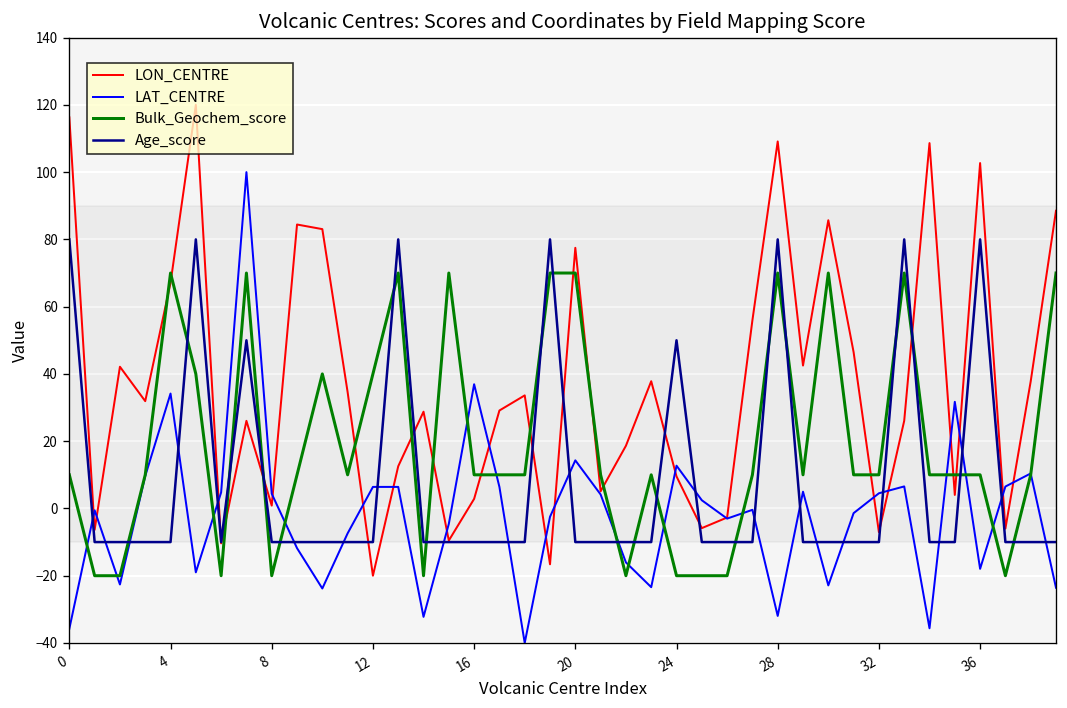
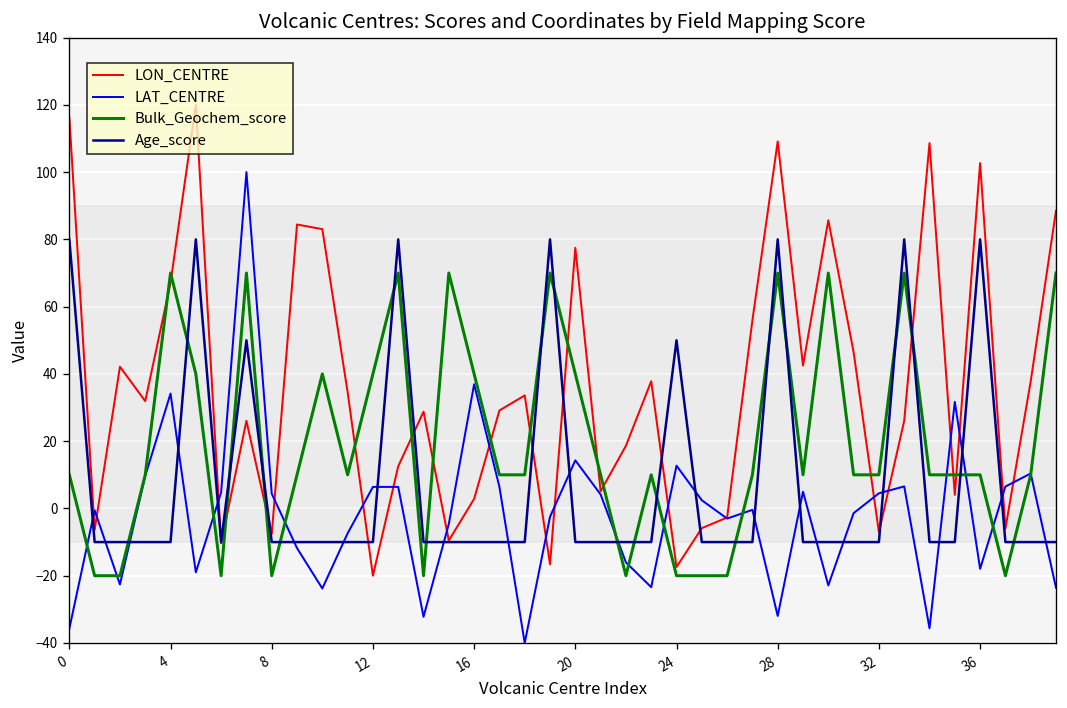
LON_CENTRE, 8: 1 -> -8
Bulk_Geochem_score, 16: 10 -> 40
Bulk_Geochem_score, 20: 70 -> 40
LON_CENTRE, 24: 10 -> -17
